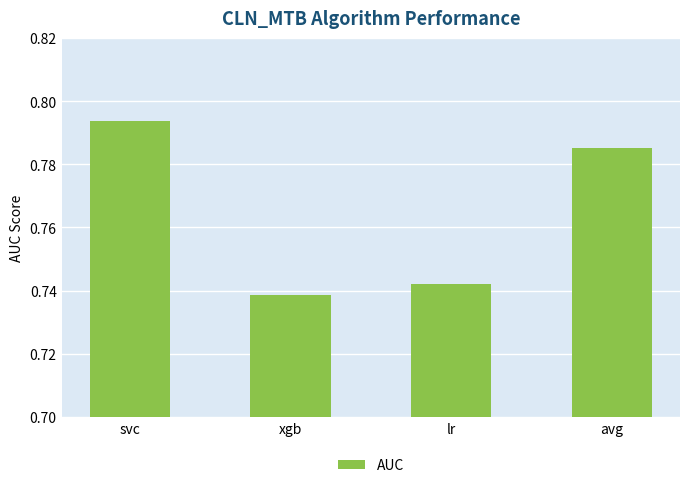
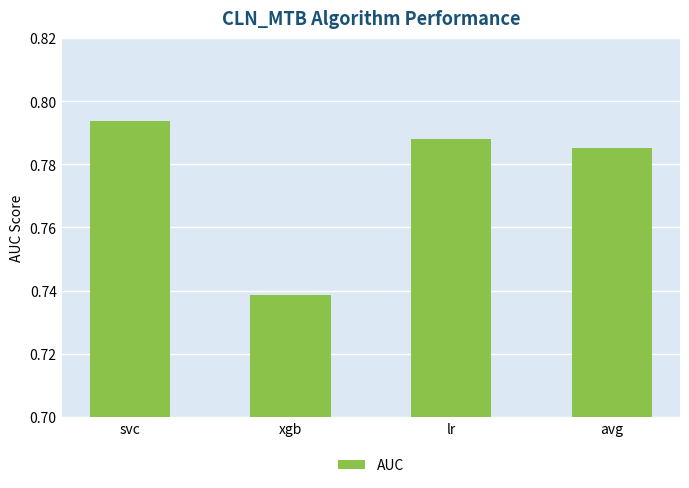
lr: 0.742 -> 0.788
